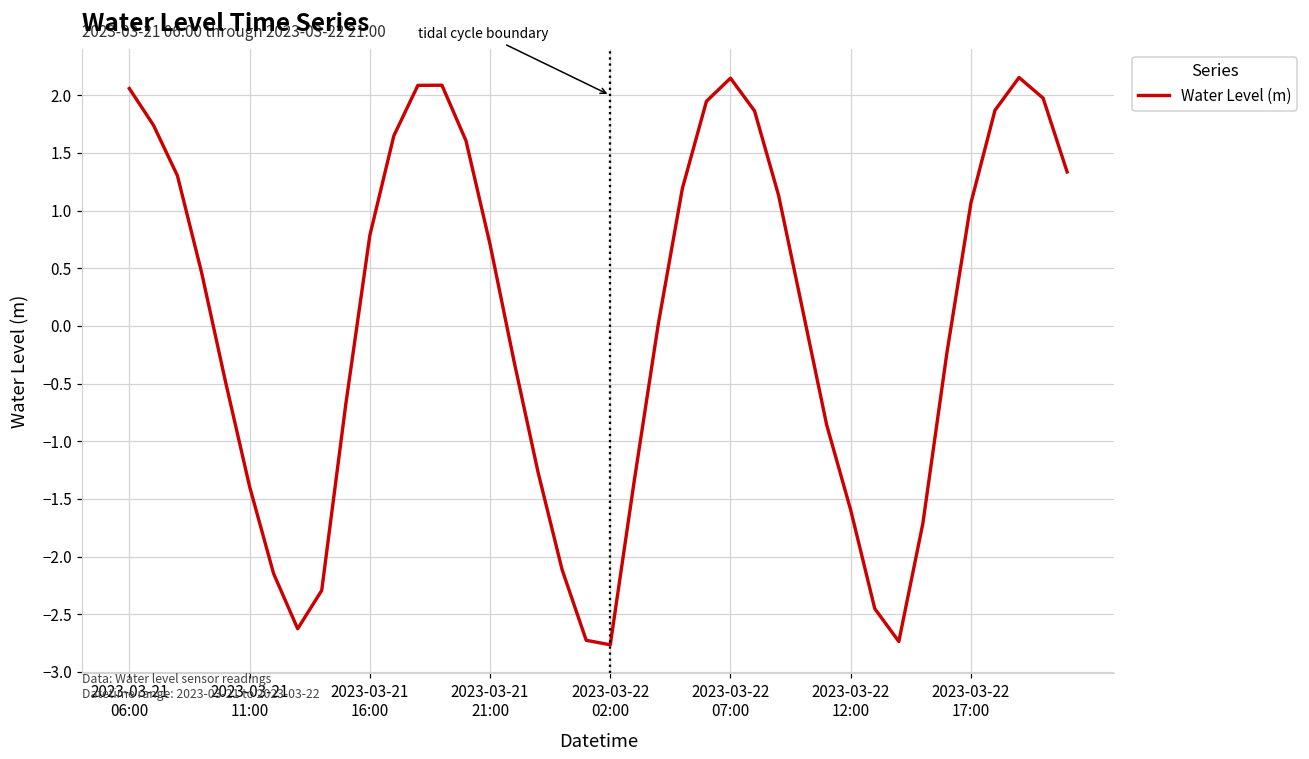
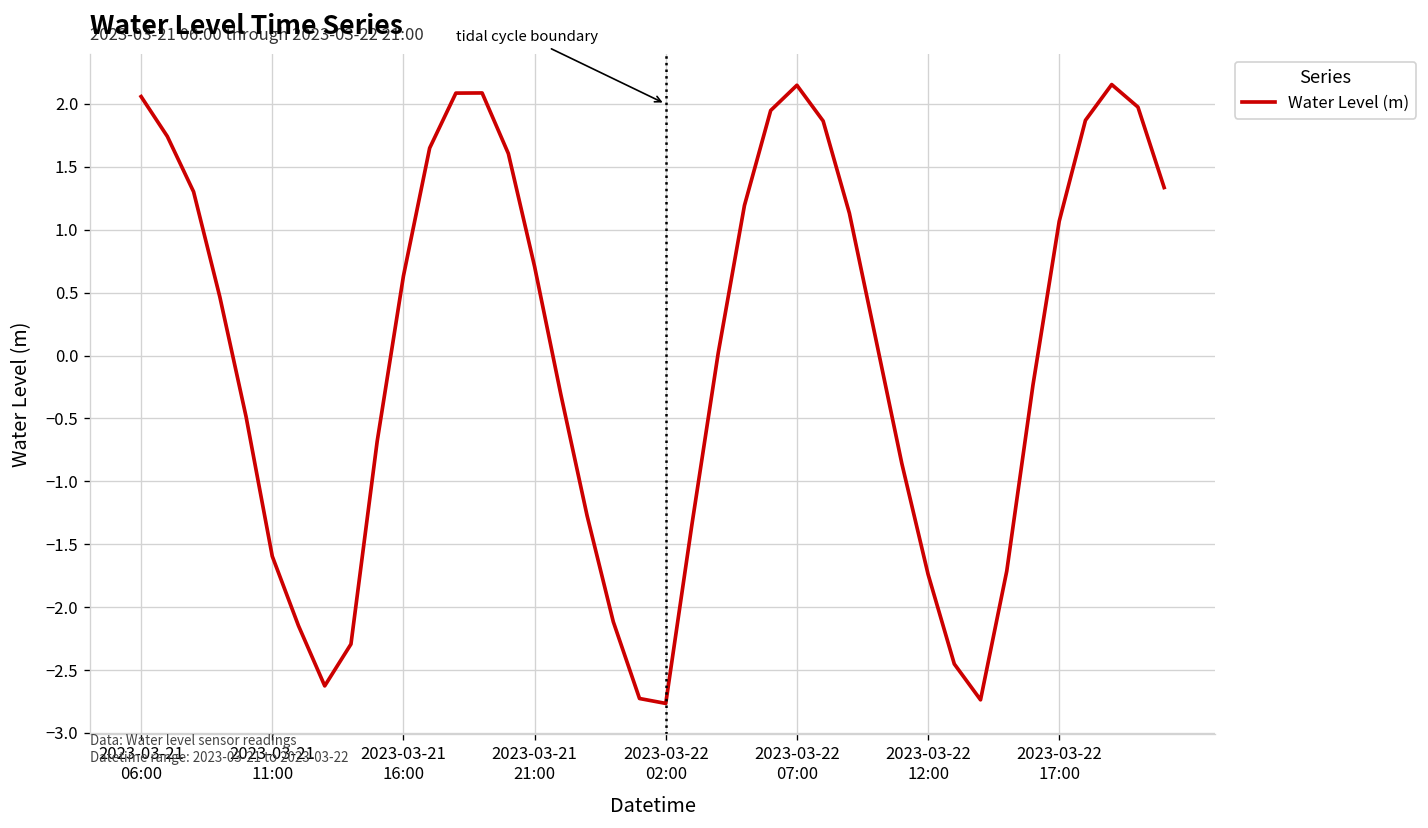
2023-03-21 11:00: -1.39 -> -1.59
2023-03-21 16:00: 0.78 -> 0.63
2023-03-22 12:00: -1.60 -> -1.74
